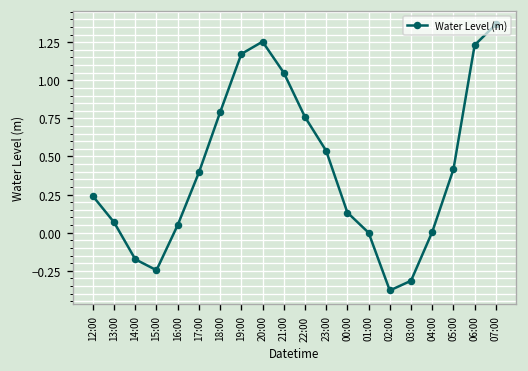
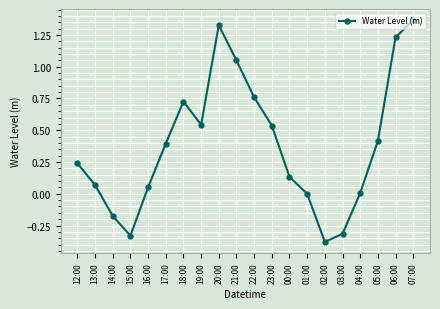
15:00: -0.25 -> -0.33
18:00: 0.79 -> 0.73
19:00: 1.17 -> 0.54
20:00: 1.25 -> 1.33
